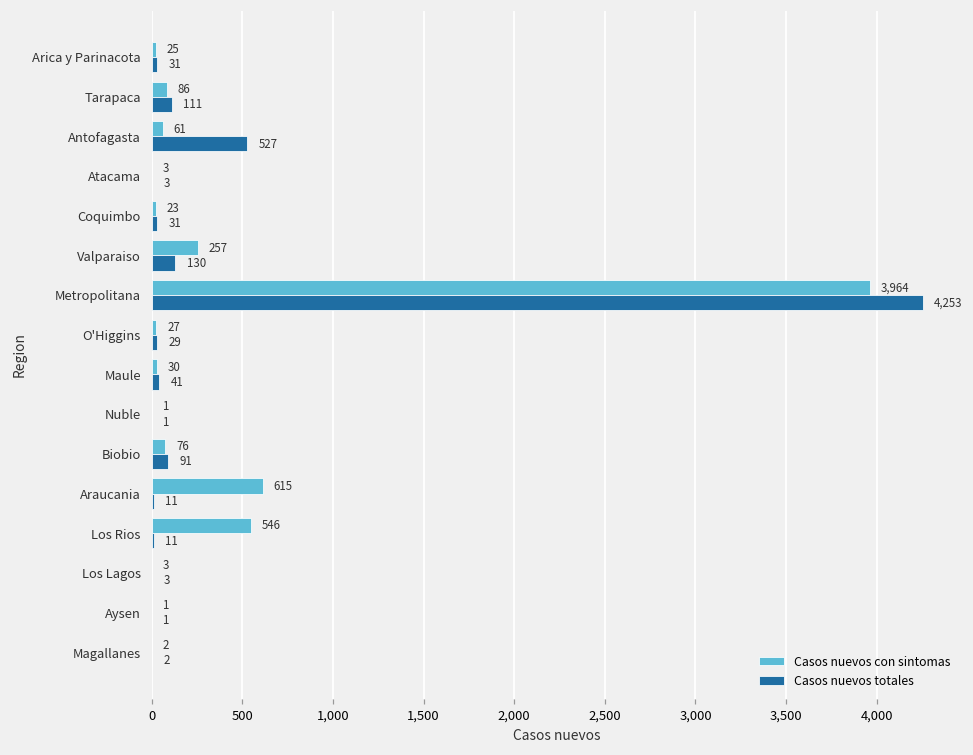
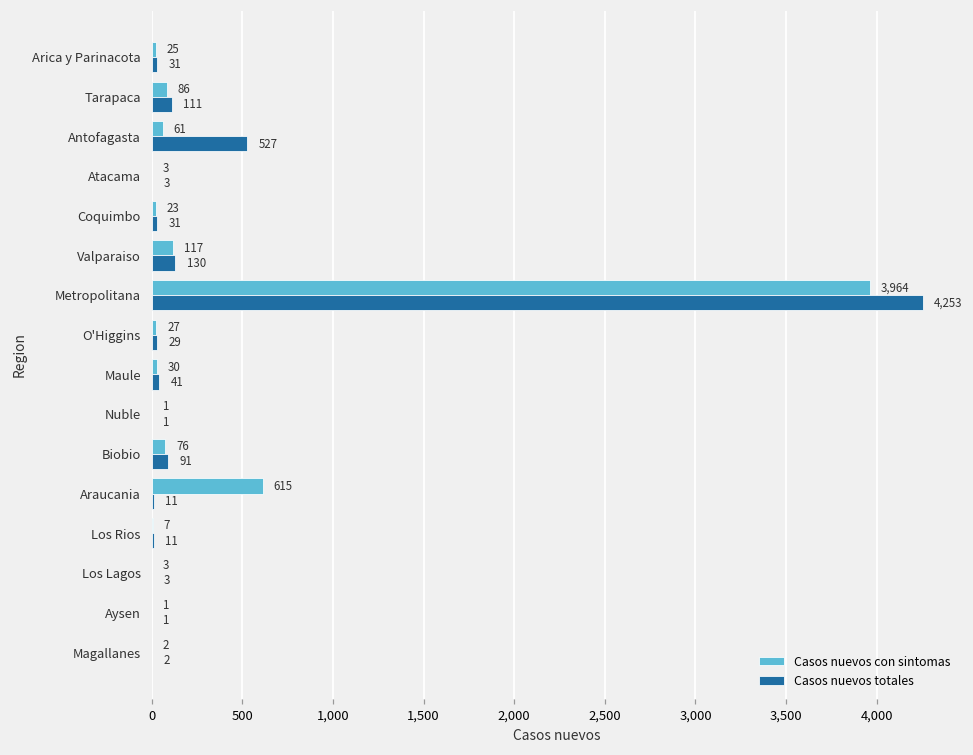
Casos nuevos con sintomas, Valparaiso: 257 -> 117
Casos nuevos con sintomas, Los Rios: 546 -> 7
